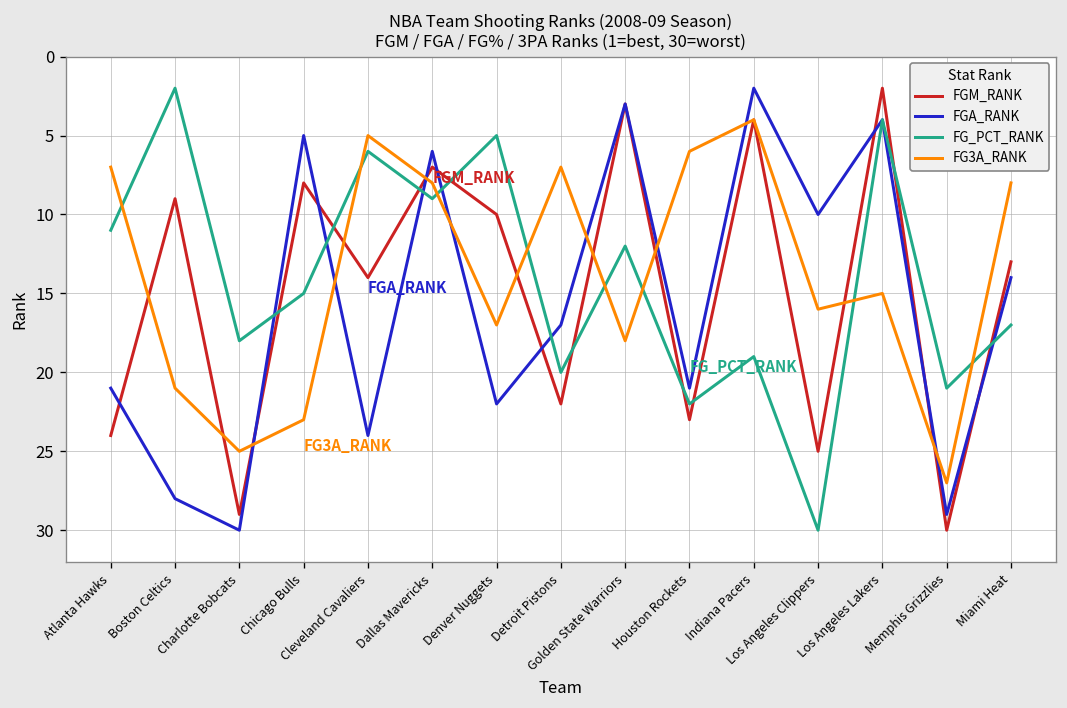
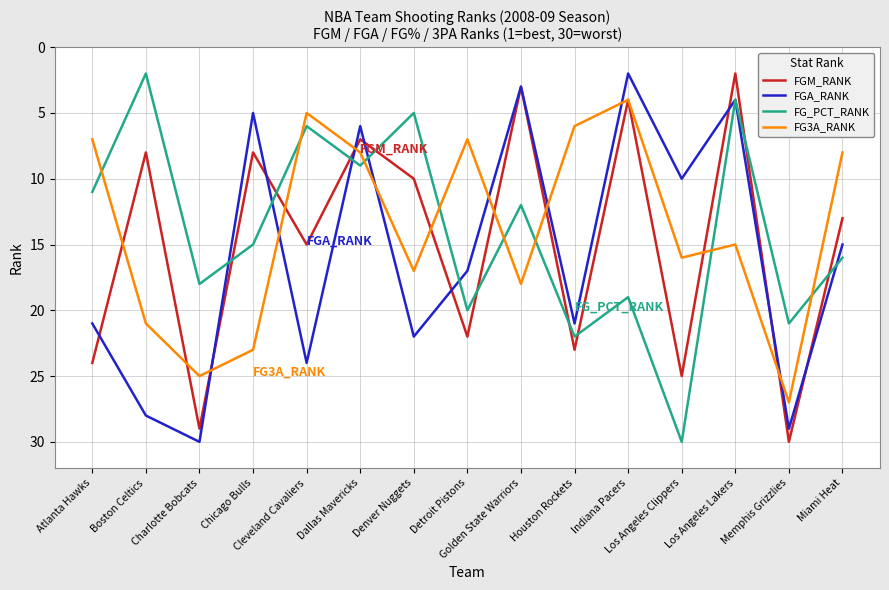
FGM_RANK, Boston Celtics: 9 -> 8
FGM_RANK, Cleveland Cavaliers: 14 -> 15
FGA_RANK, Miami Heat: 14 -> 15
FG_PCT_RANK, Miami Heat: 17 -> 16
